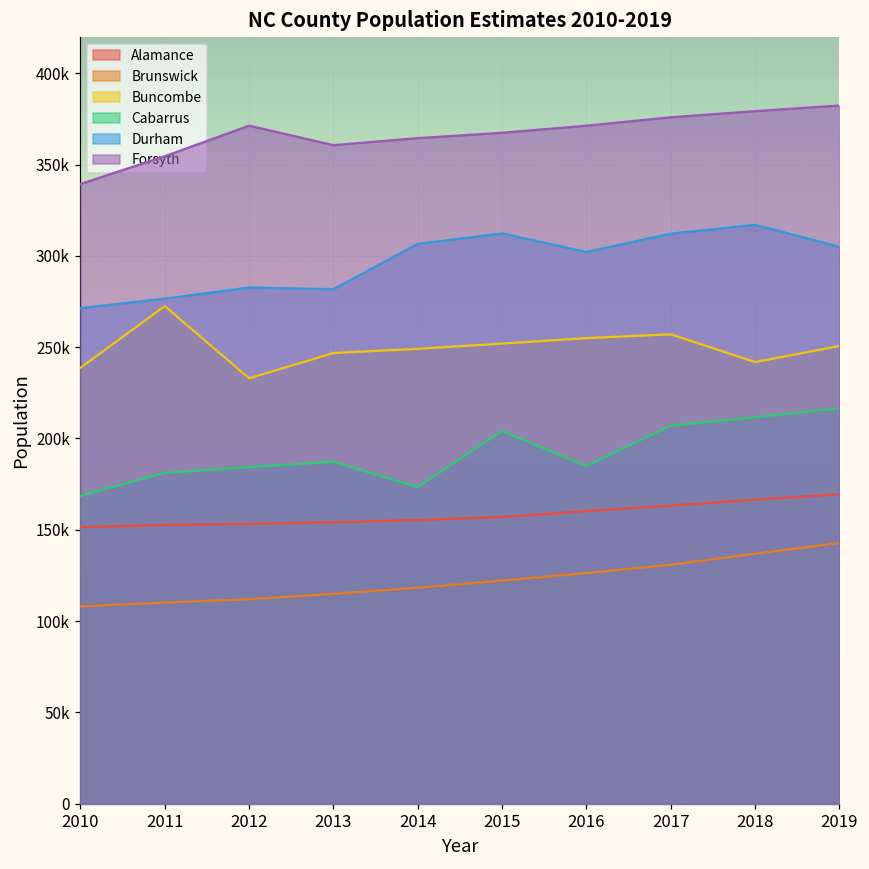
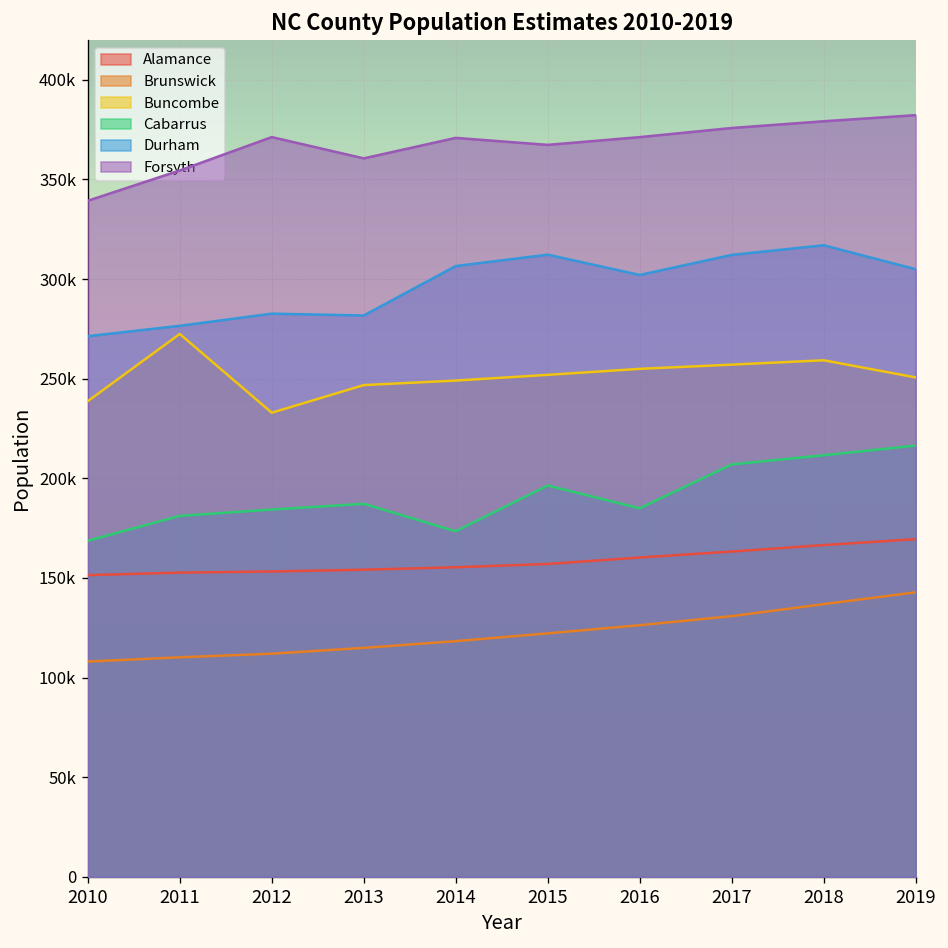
Forsyth, 2014: 364000 -> 371000
Cabarrus, 2015: 204000 -> 196000
Buncombe, 2018: 242000 -> 259000
